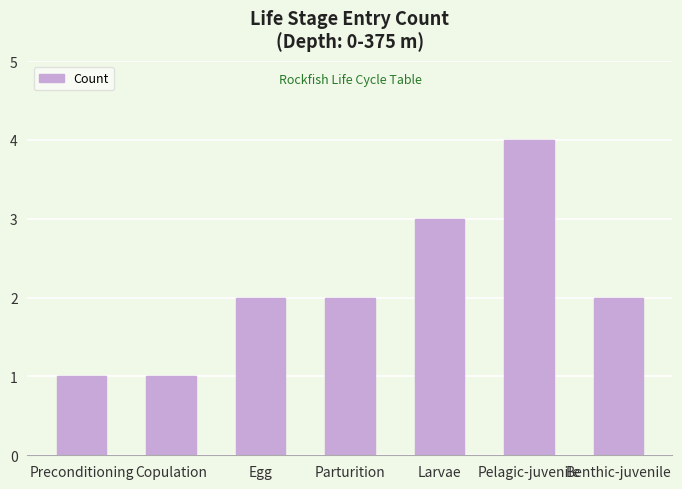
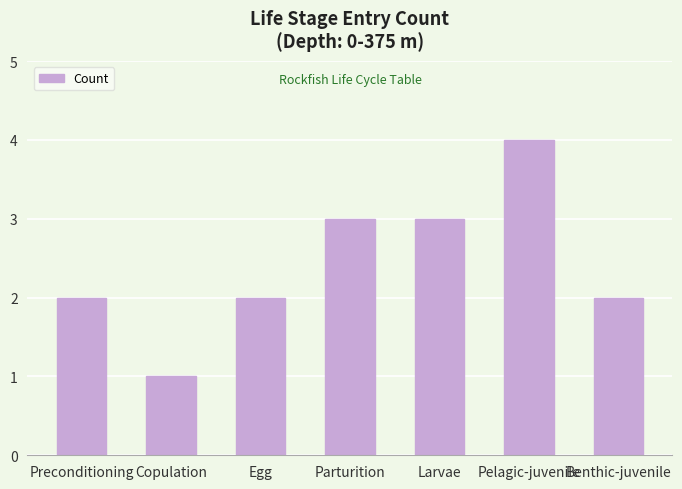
Preconditioning: 1 -> 2
Parturition: 2 -> 3
